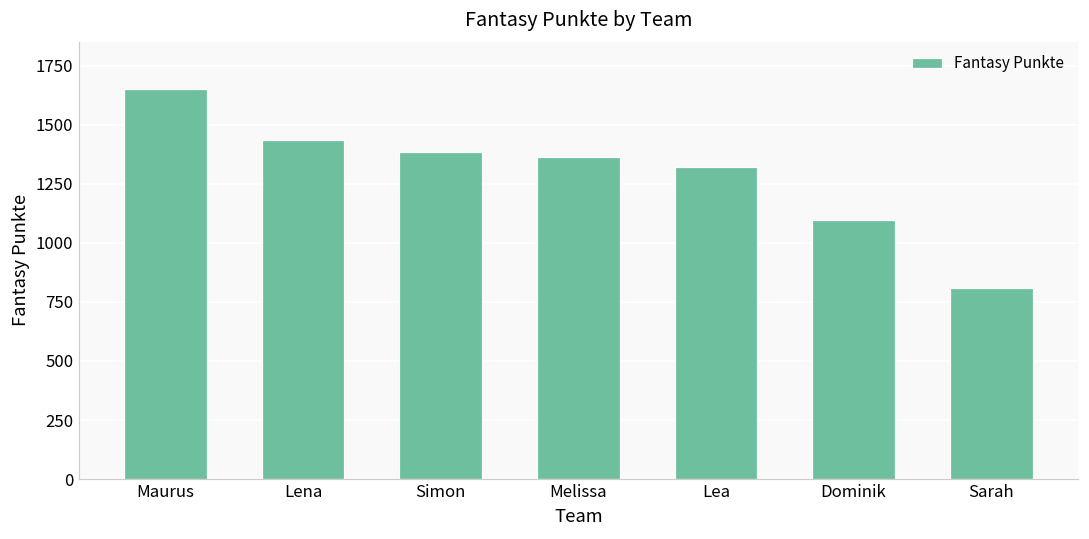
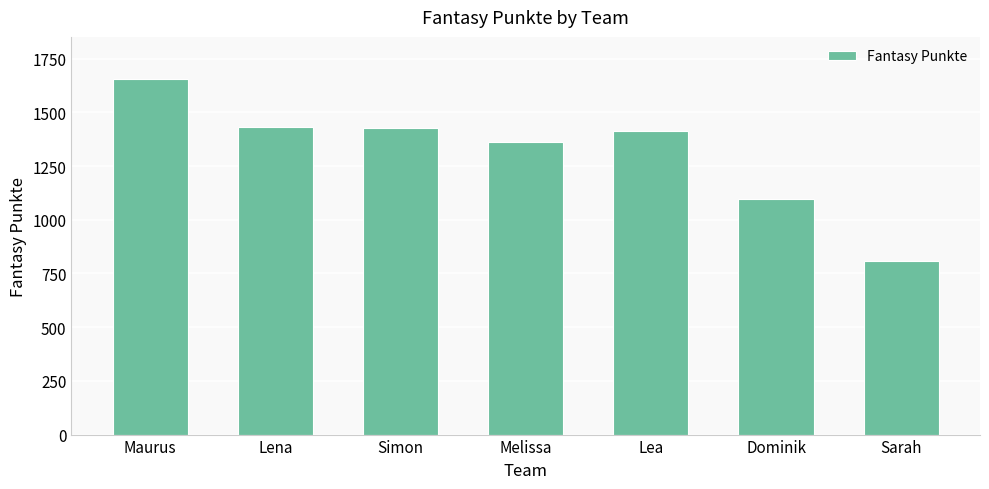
Simon: 1390 -> 1430
Lea: 1320 -> 1410
